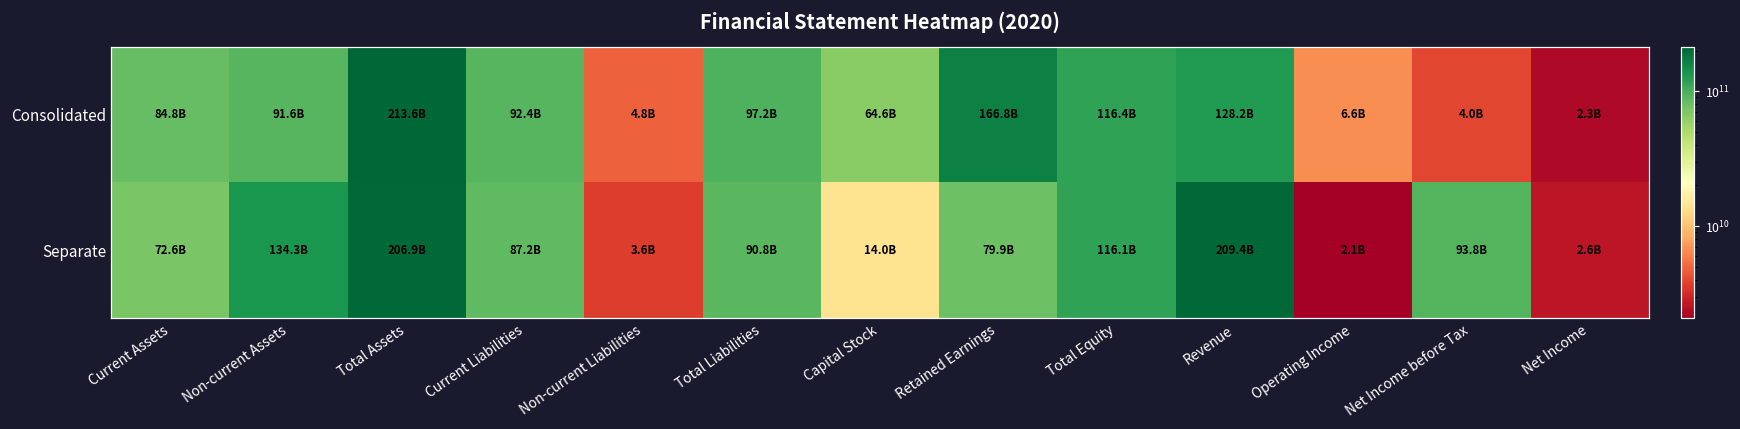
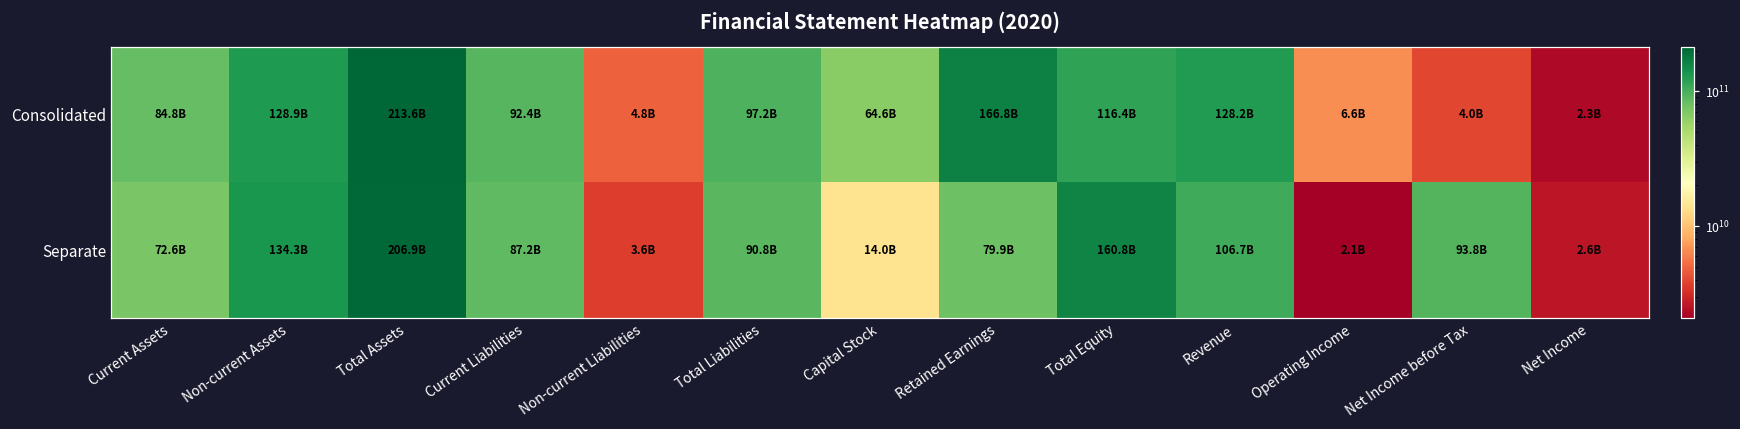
Consolidated, Non-current Assets: 91.6B -> 128.9B
Separate, Total Equity: 116.1B -> 160.8B
Separate, Revenue: 209.4B -> 106.7B
